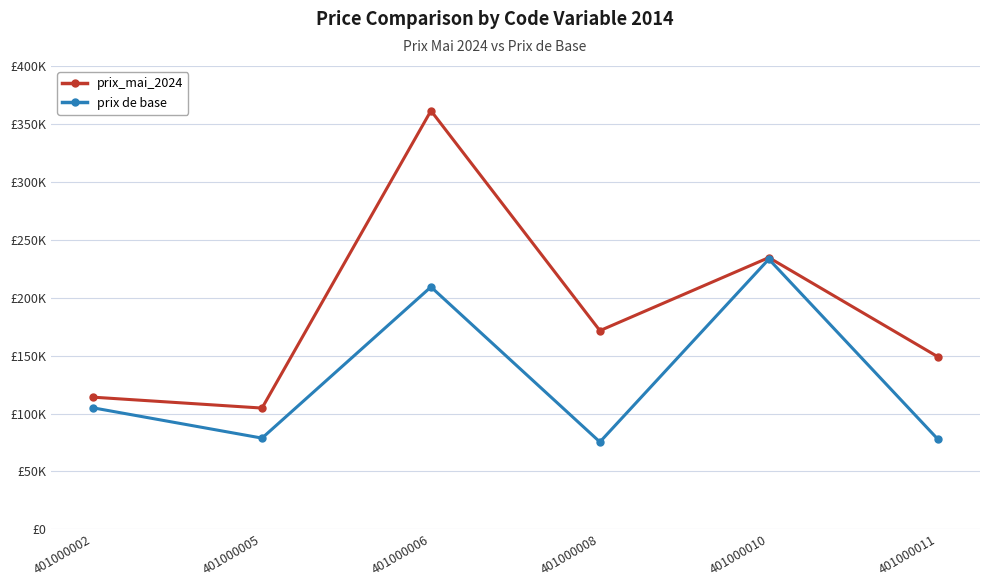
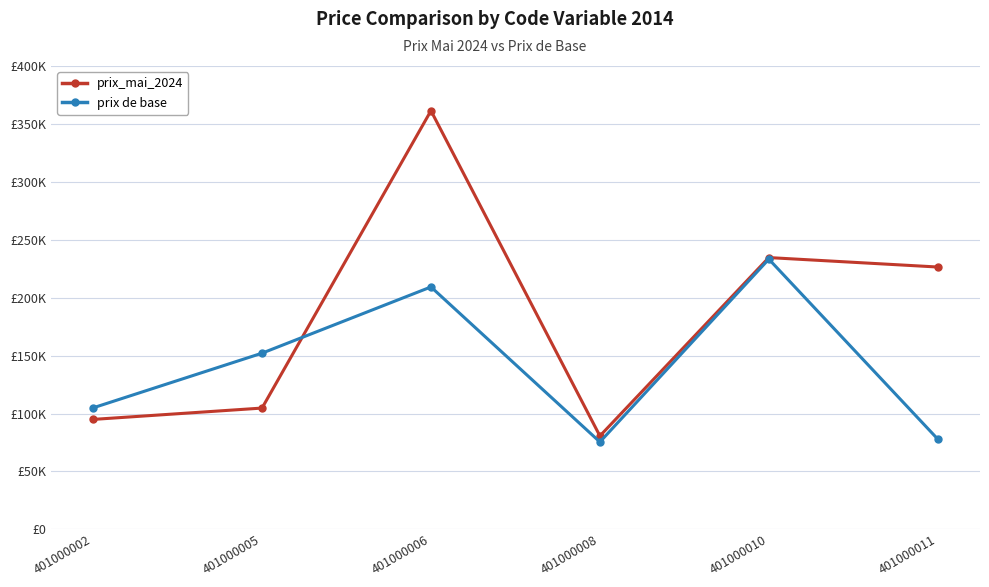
prix_mai_2024, 401000002: £114000 -> £95000
prix de base, 401000005: £79000 -> £152000
prix_mai_2024, 401000008: £172000 -> £81000
prix_mai_2024, 401000011: £149000 -> £226000
